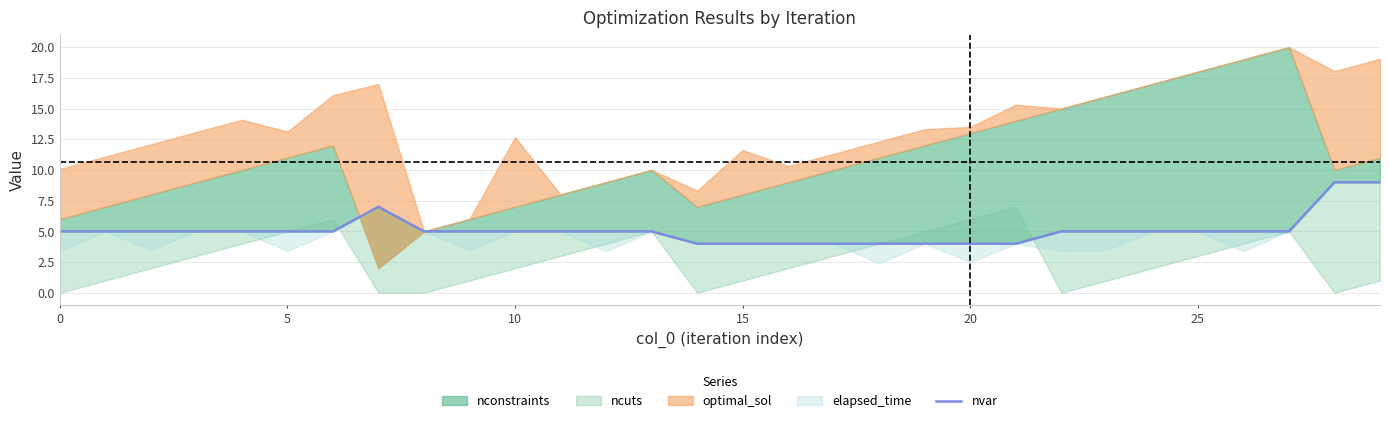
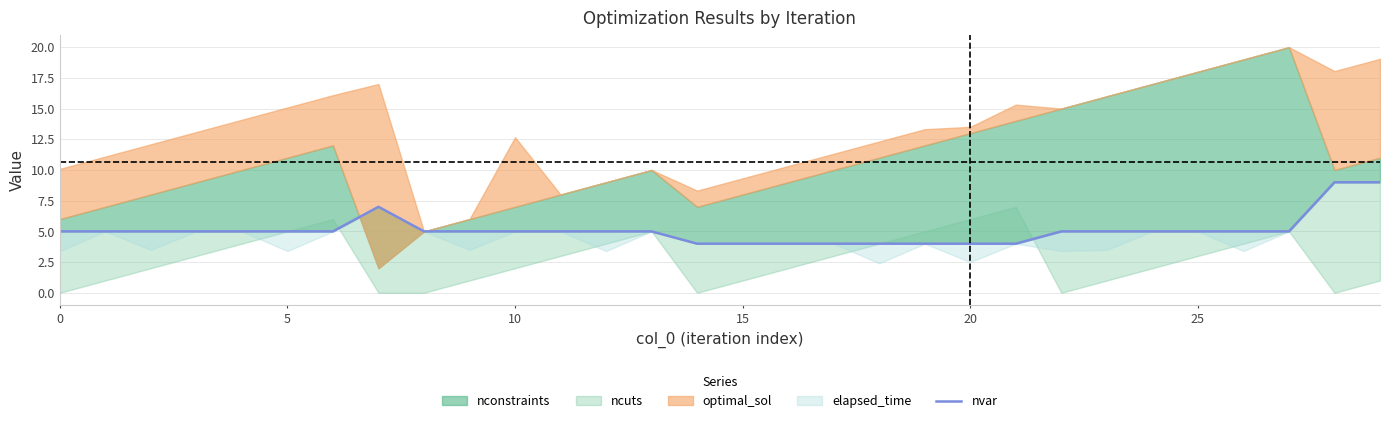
optimal_sol, 5: 2.1 -> 4.1
optimal_sol, 15: 3.6 -> 1.3
